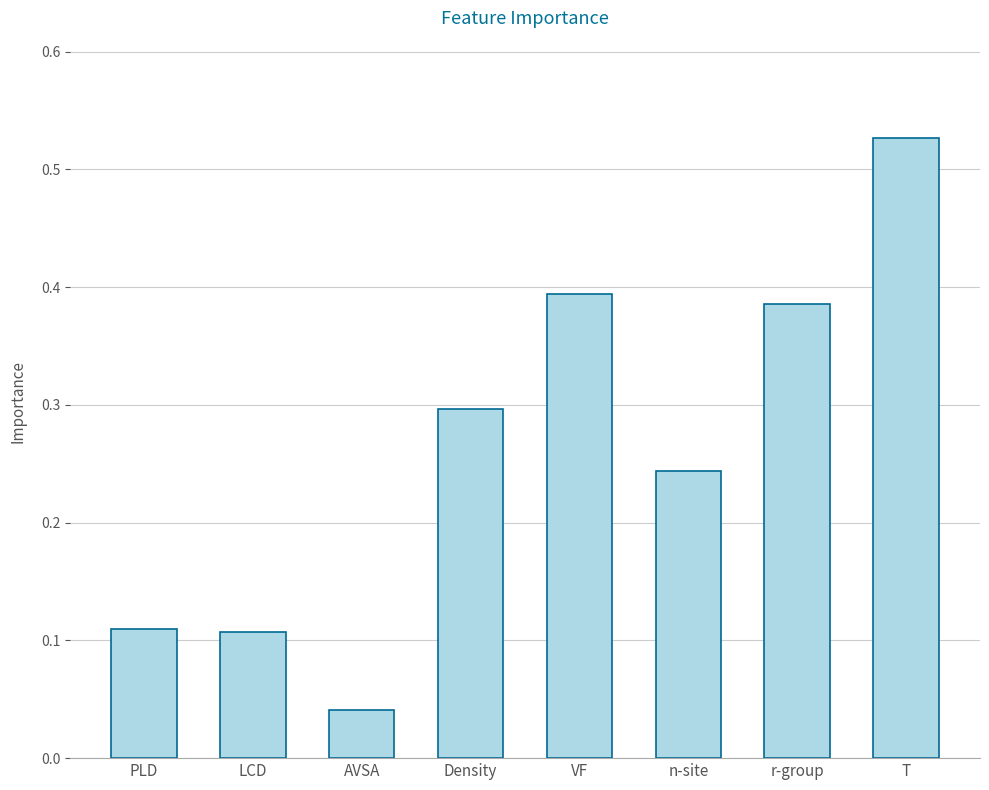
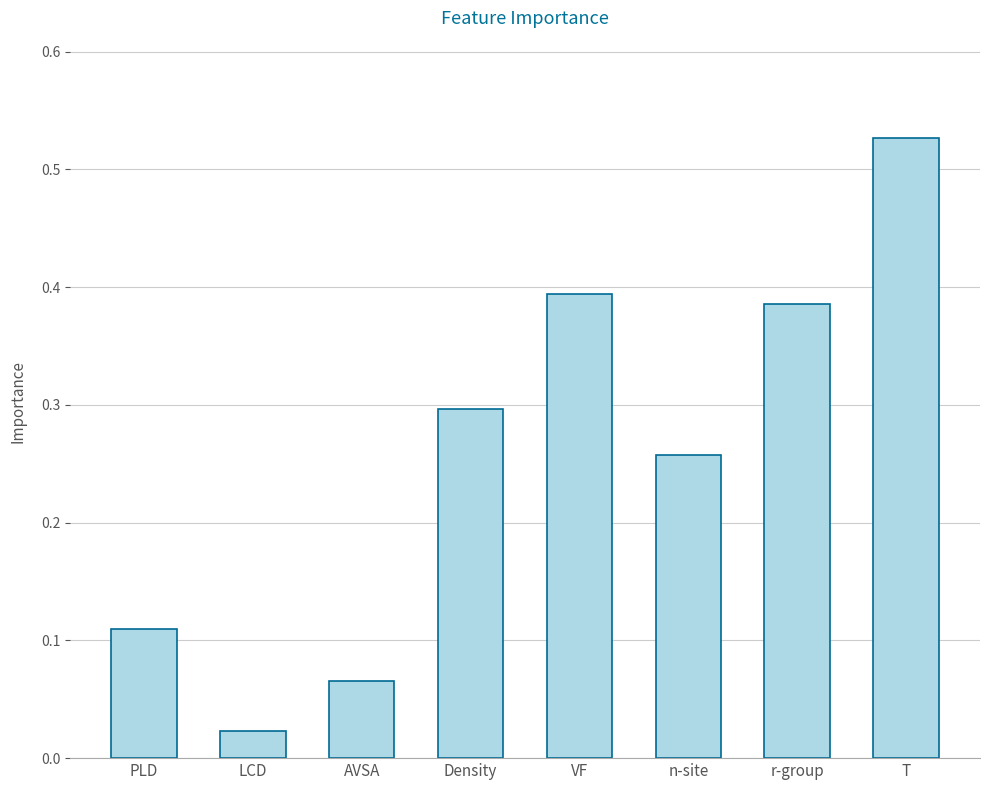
LCD: 0.107 -> 0.023
AVSA: 0.040 -> 0.065
n-site: 0.244 -> 0.257
